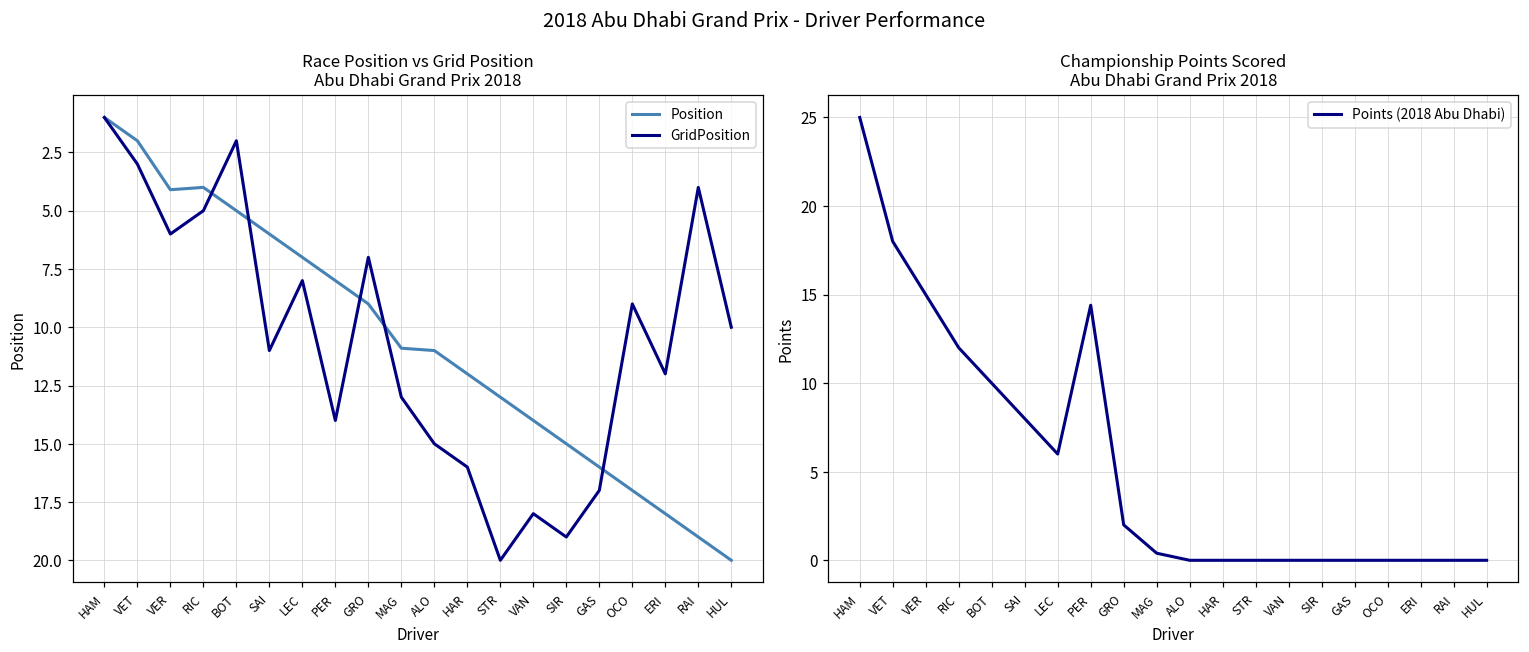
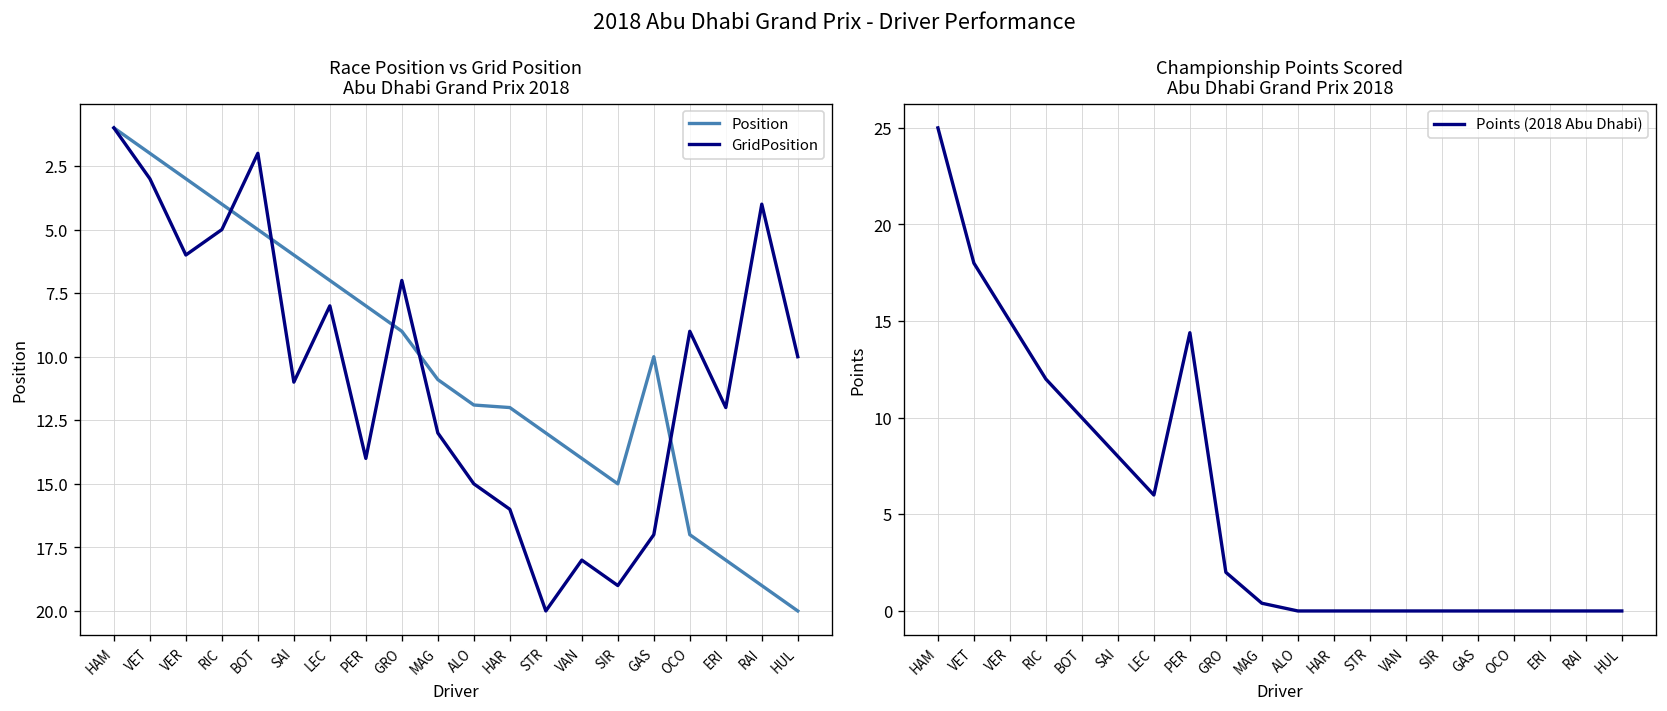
Race Position vs Grid Position Abu Dhabi Grand Prix 2018, Position, VER: 4.1 -> 3.0
Race Position vs Grid Position Abu Dhabi Grand Prix 2018, Position, ALO: 11.0 -> 11.9
Race Position vs Grid Position Abu Dhabi Grand Prix 2018, Position, GAS: 16 -> 10
